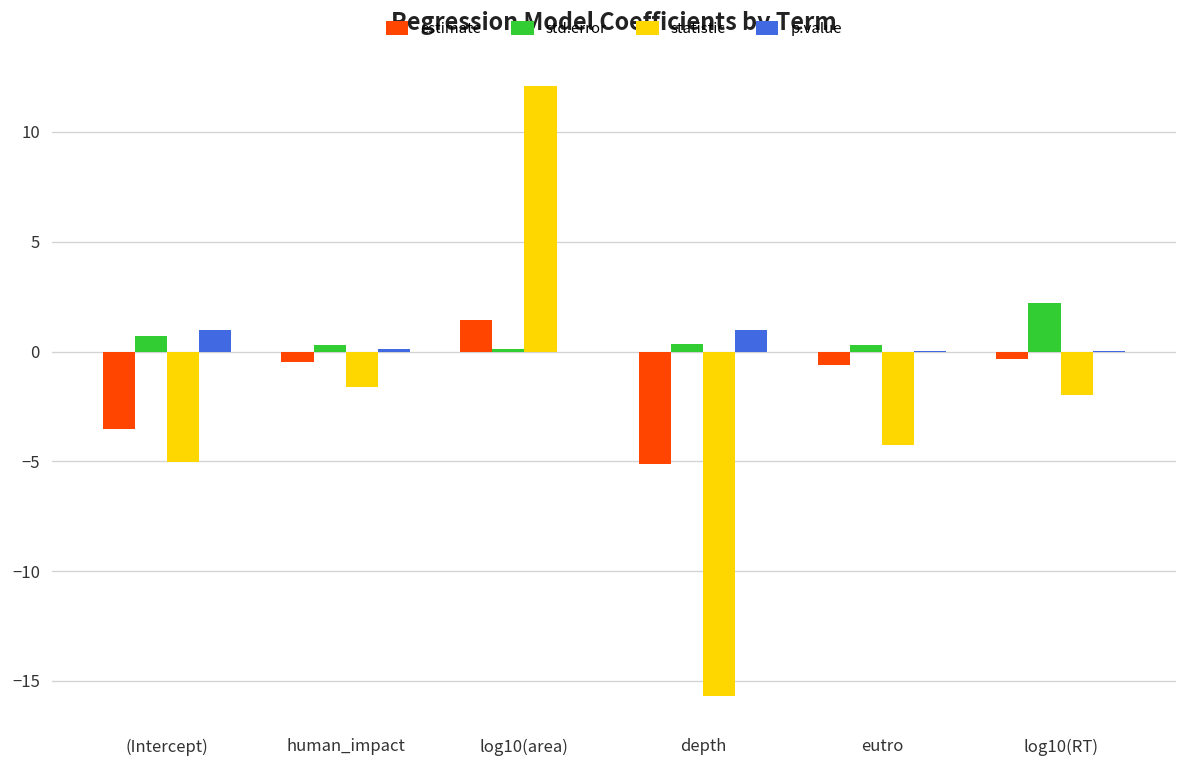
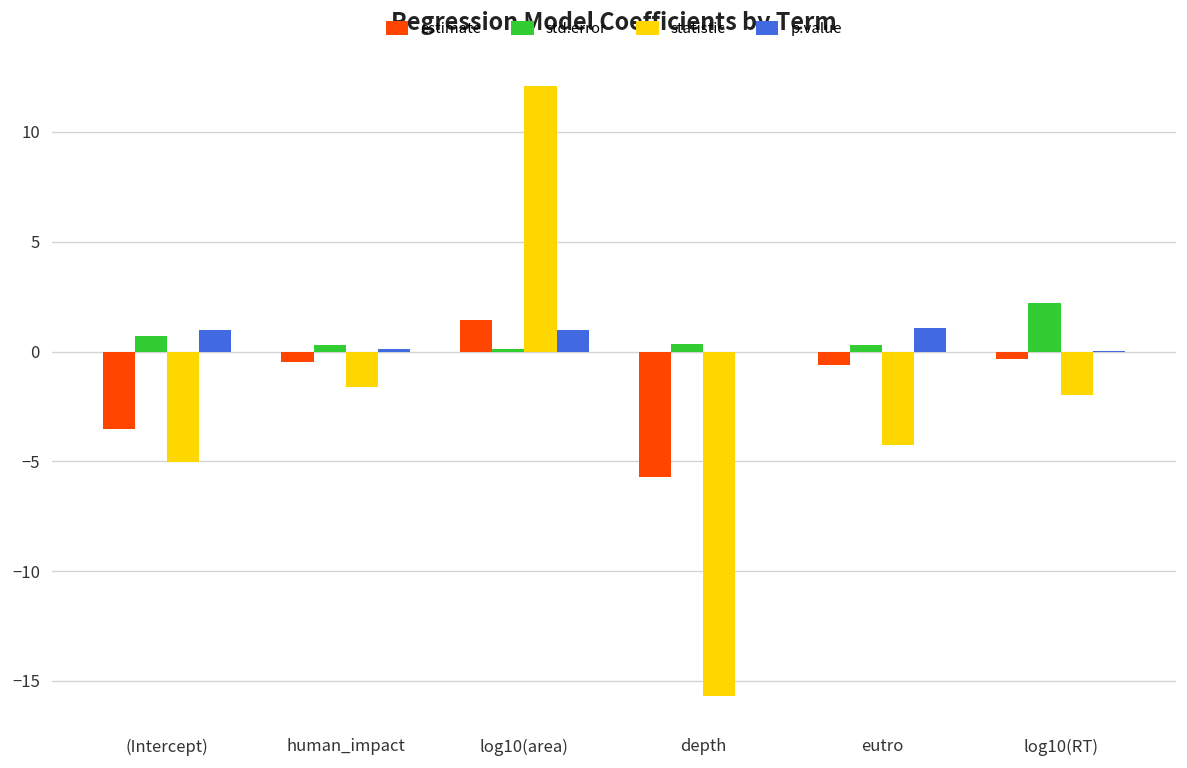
p.value, log10(area): 0 -> 1
estimate, depth: -5.1 -> -5.7
p.value, depth: 1 -> 0
p.value, eutro: 0.0 -> 1.1
